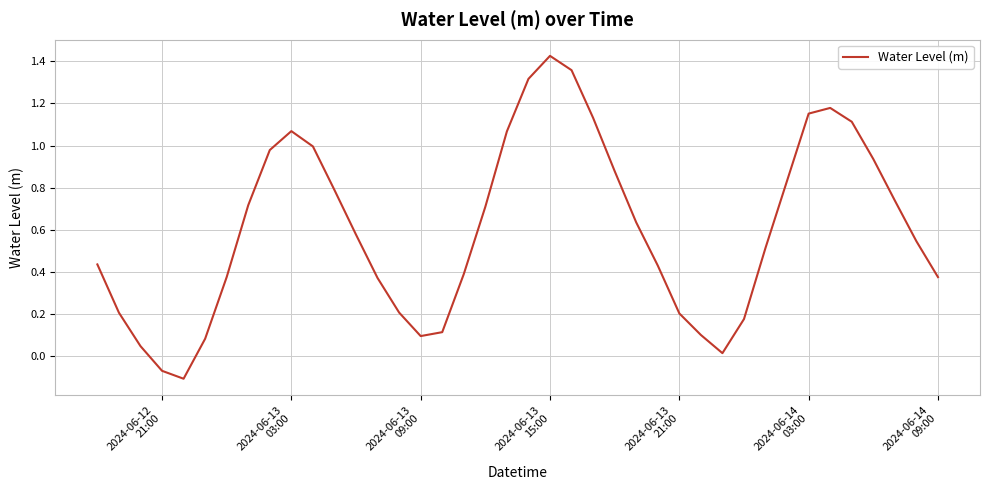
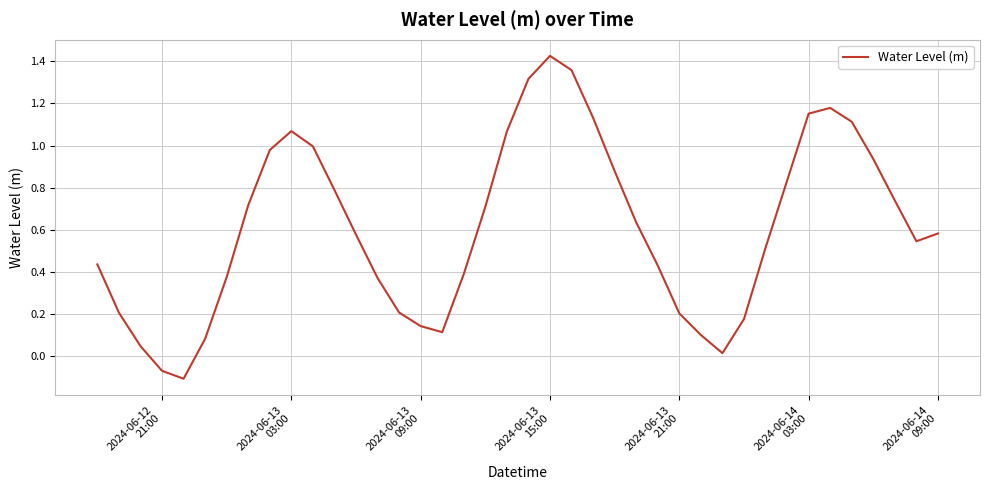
2024-06-13 09:00: 0.10 -> 0.14
2024-06-14 09:00: 0.38 -> 0.58
